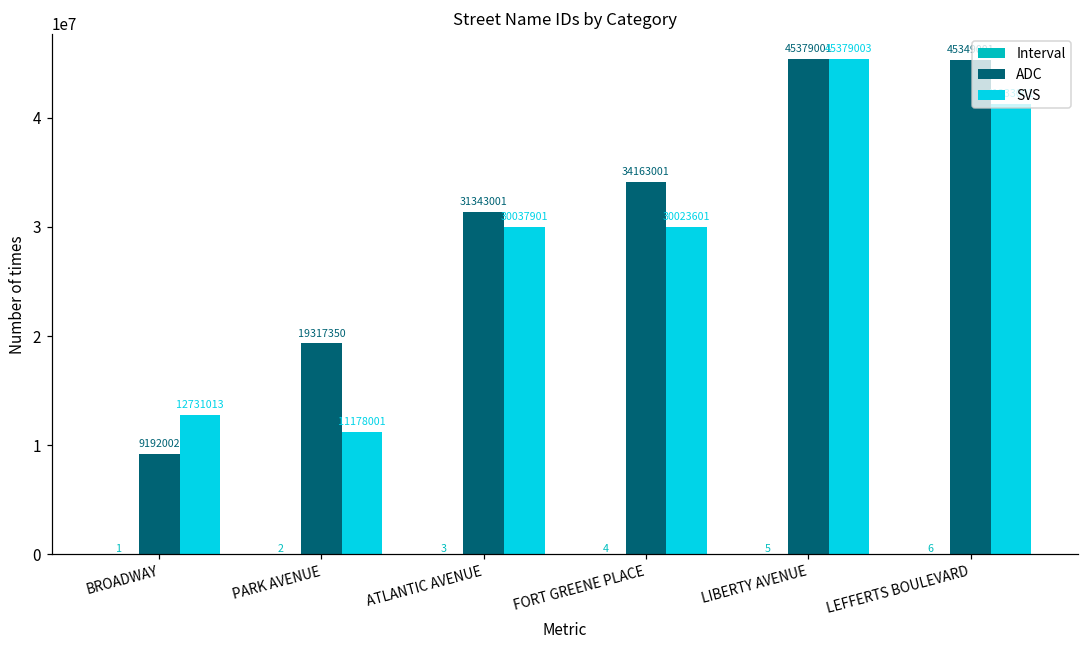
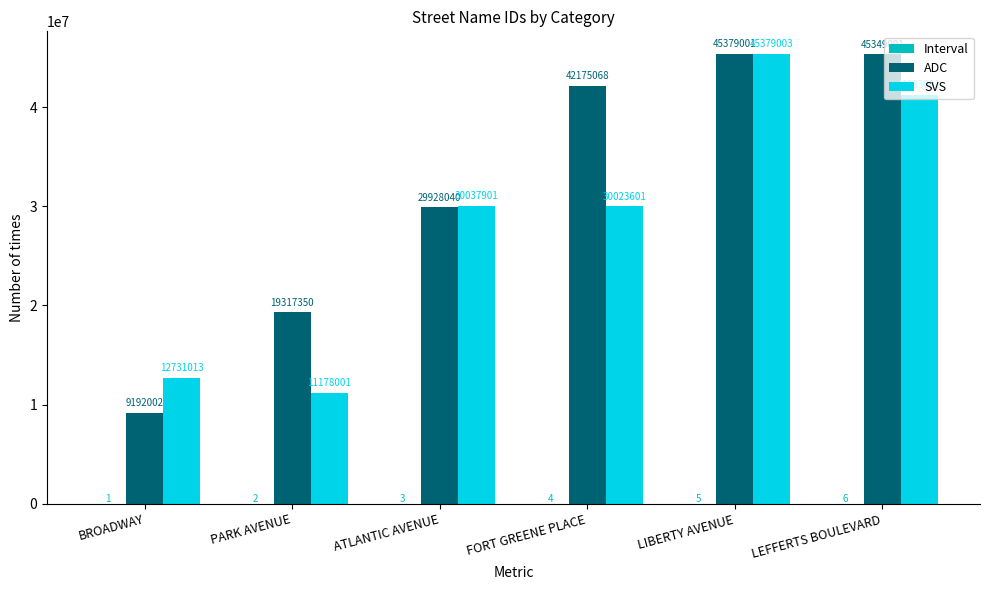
ADC, ATLANTIC AVENUE: 31343001 -> 29928040
ADC, FORT GREENE PLACE: 34163001 -> 42175068
